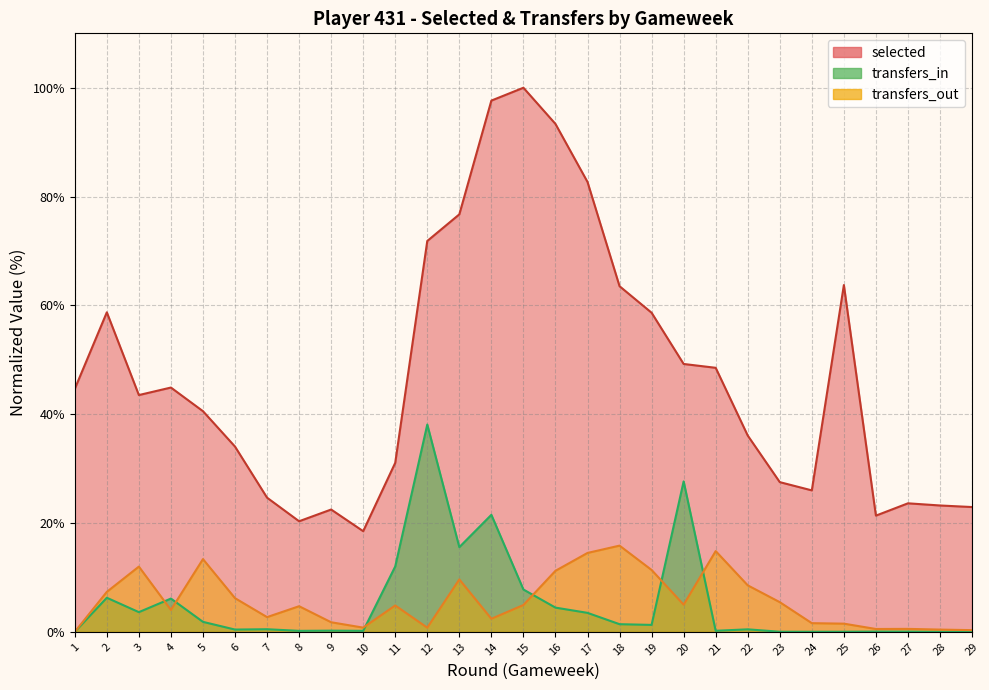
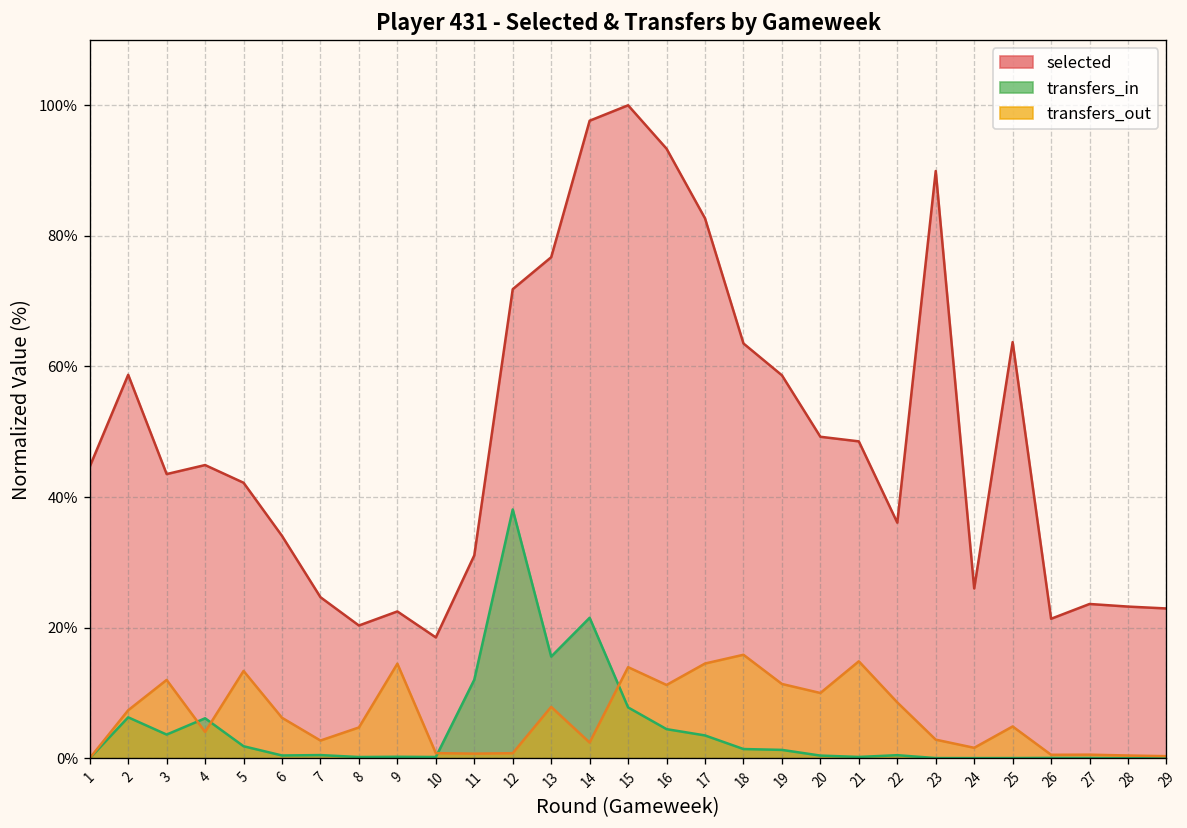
selected, 5: 41% -> 42%
transfers_out, 9: 2% -> 14%
transfers_out, 11: 5% -> 1%
transfers_out, 13: 10% -> 8%
transfers_out, 15: 5% -> 14%
transfers_in, 20: 28% -> 0%
transfers_out, 20: 5% -> 10%
selected, 23: 28% -> 90%
transfers_out, 23: 5% -> 3%
transfers_out, 25: 1% -> 5%
